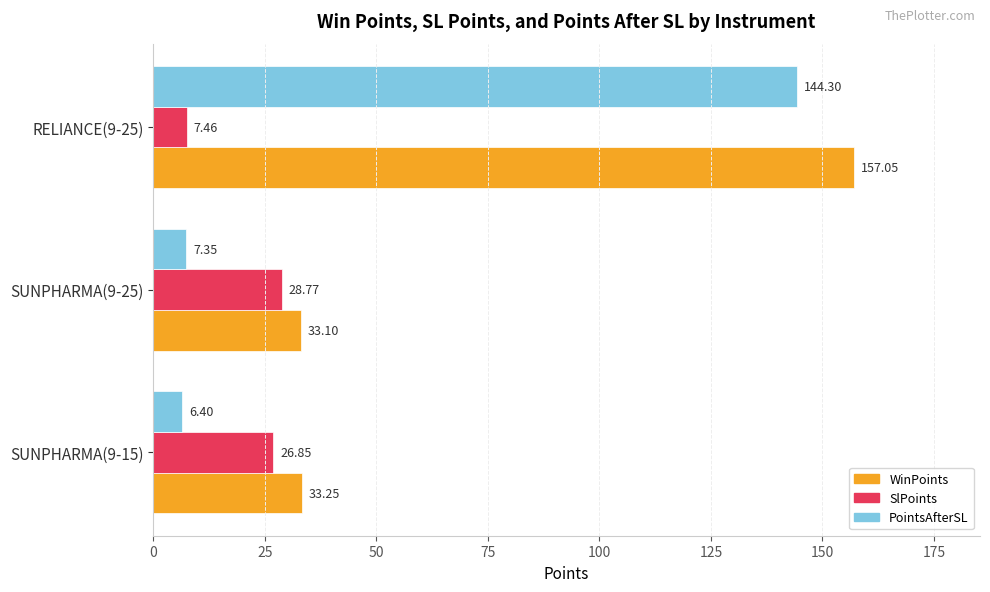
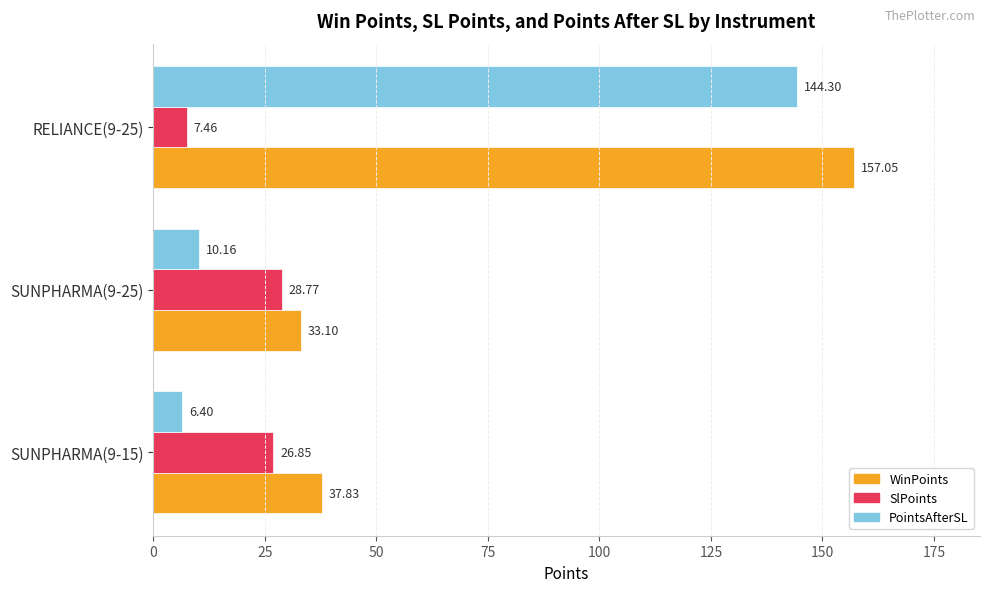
PointsAfterSL, SUNPHARMA(9-25): 7.35 -> 10.16
WinPoints, SUNPHARMA(9-15): 33.25 -> 37.83
